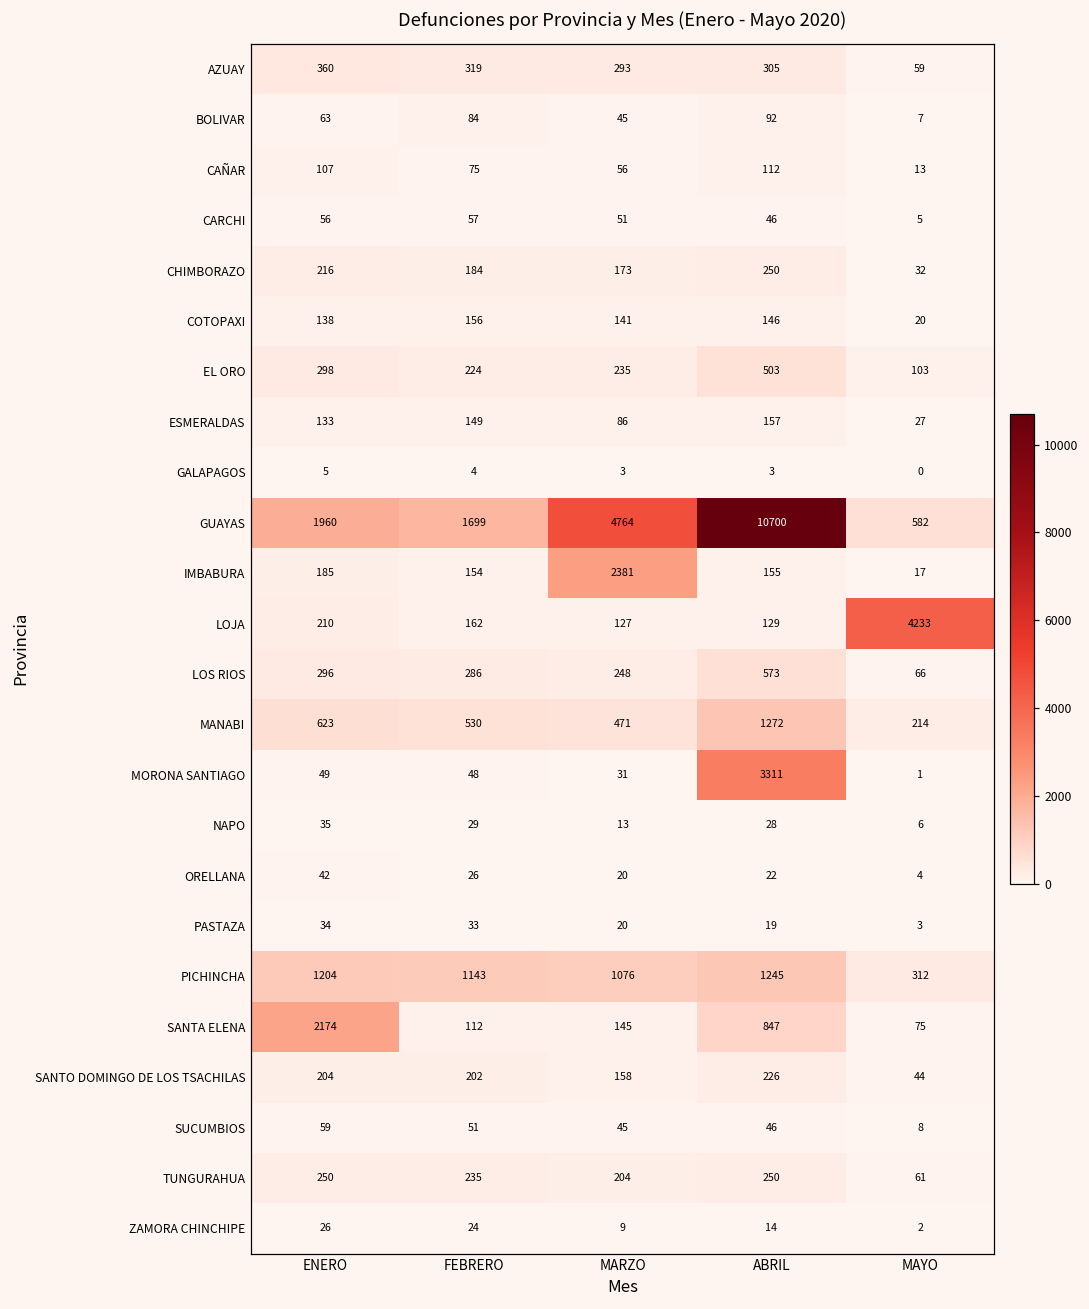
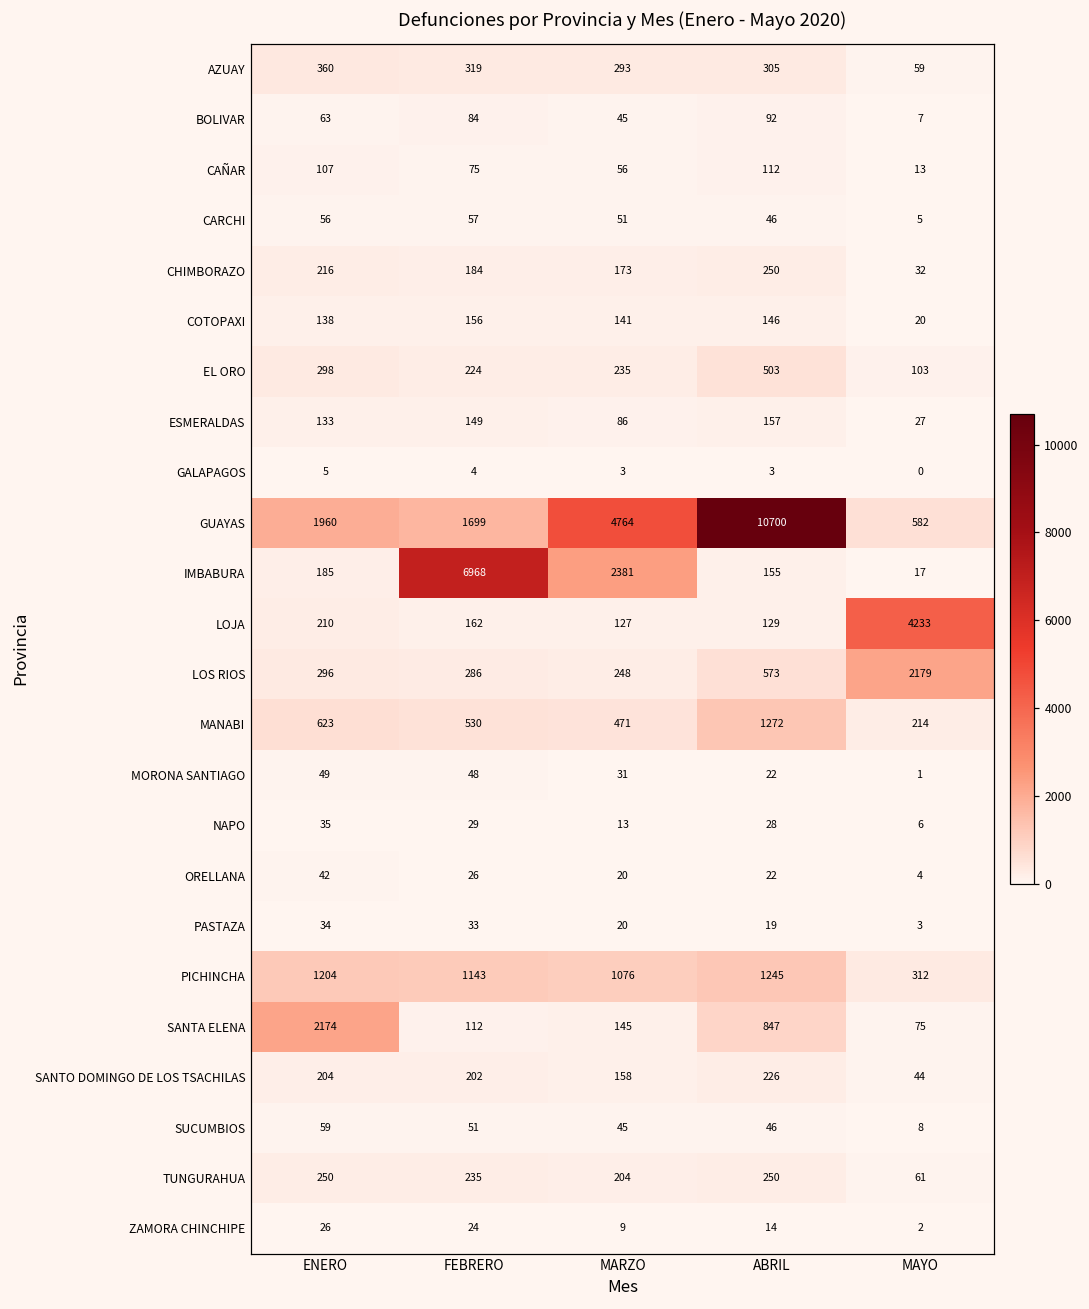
IMBABURA, FEBRERO: 154 -> 6968
LOS RIOS, MAYO: 66 -> 2179
MORONA SANTIAGO, ABRIL: 3311 -> 22
